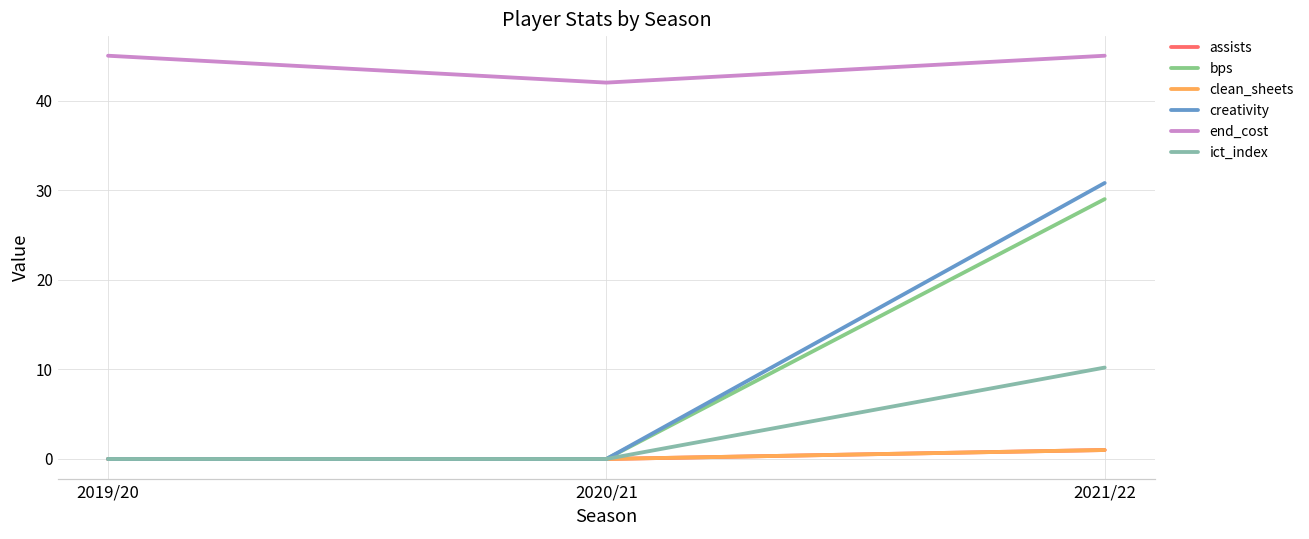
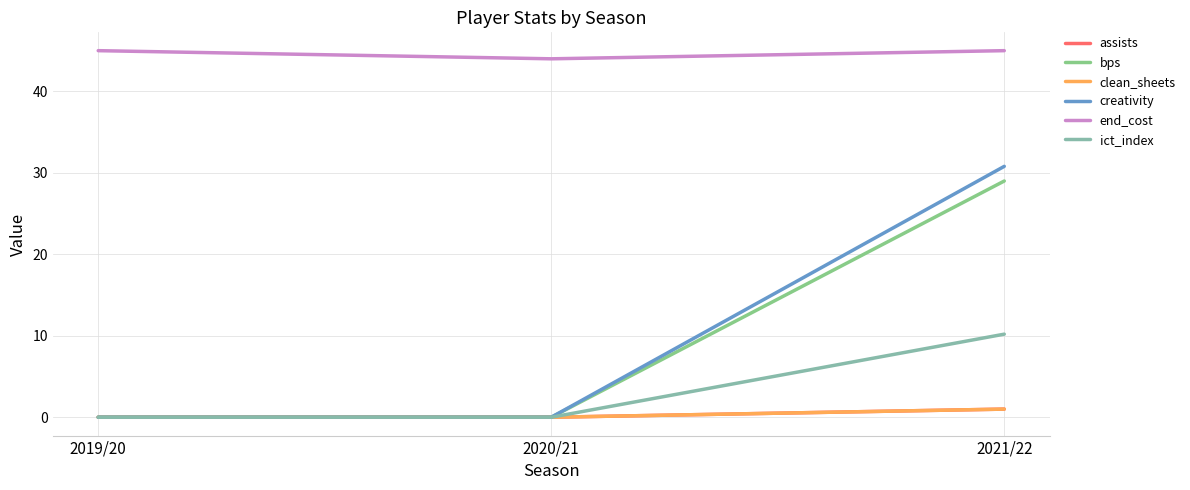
end_cost, 2020/21: 42 -> 44
